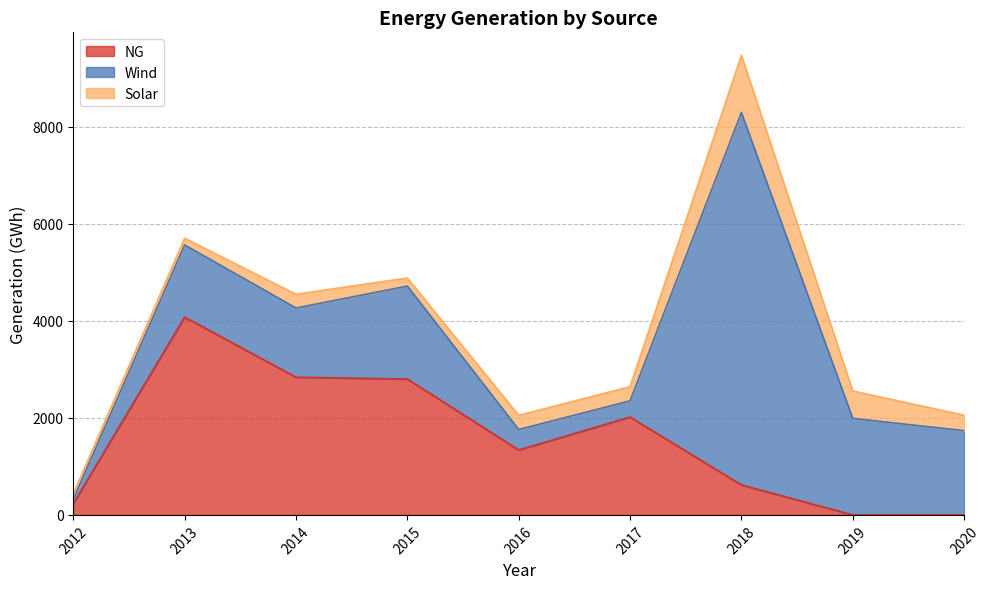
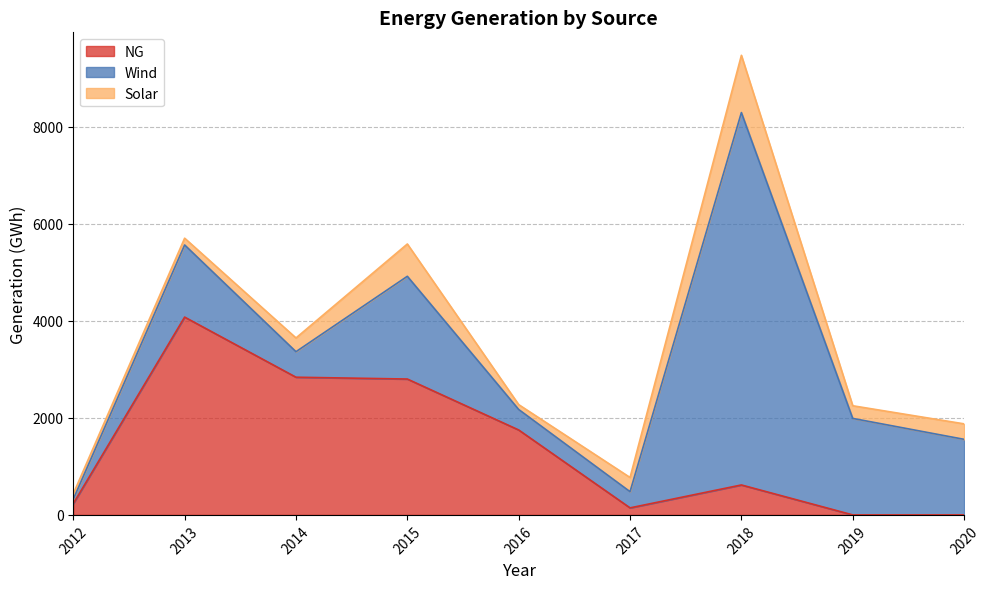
Wind, 2014: 1400 -> 500
Wind, 2015: 1900 -> 2100
Solar, 2015: 200 -> 700
NG, 2016: 1300 -> 1800
Solar, 2016: 300 -> 100
NG, 2017: 2000 -> 100
Solar, 2019: 600 -> 300
Wind, 2020: 1700 -> 1600
